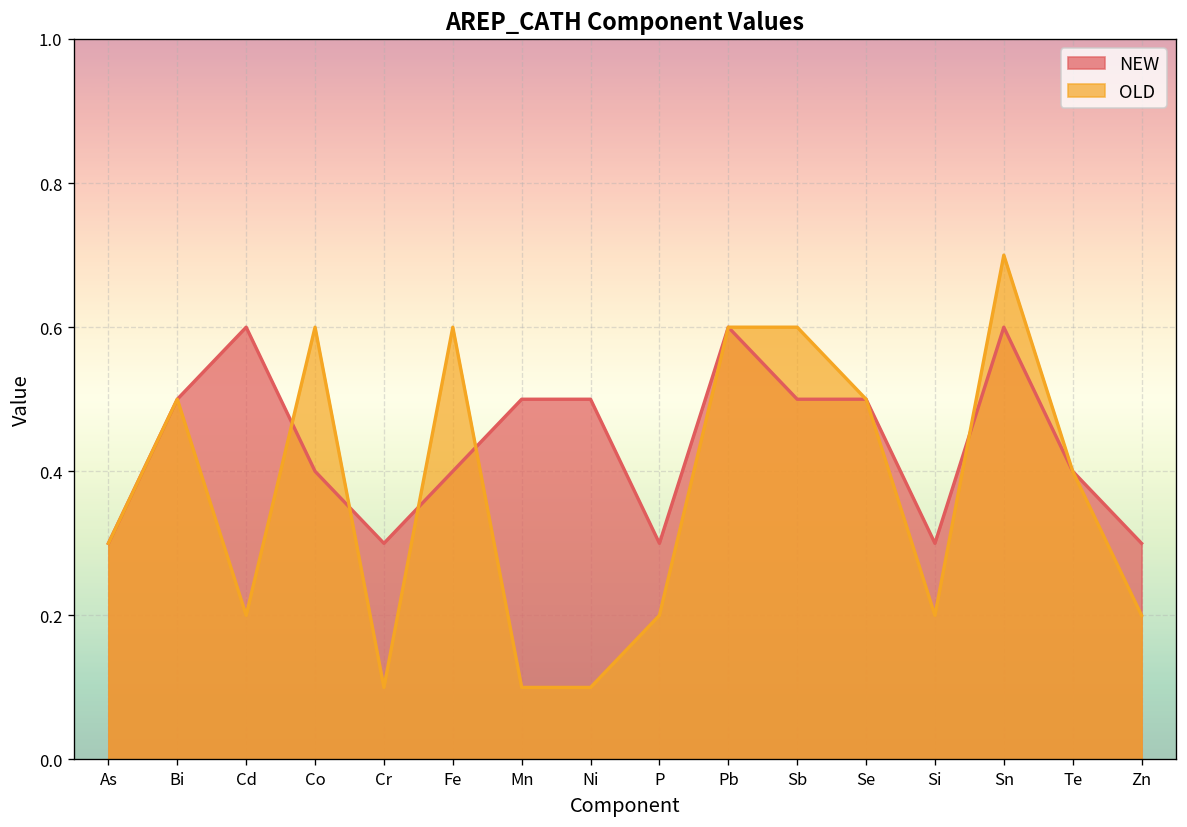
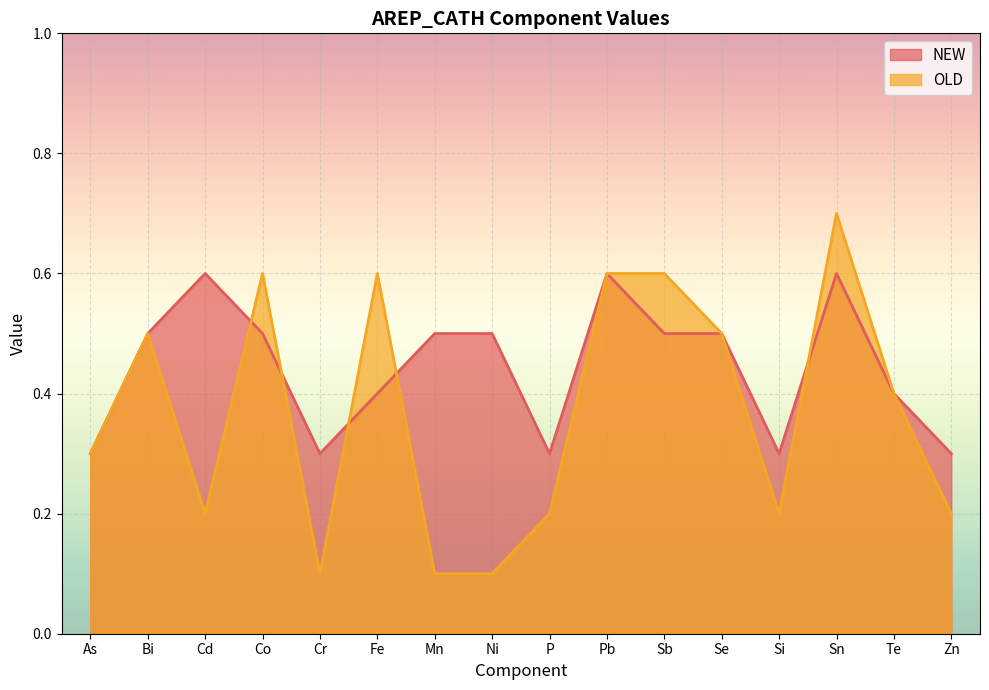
NEW, Co: 0.4 -> 0.5
